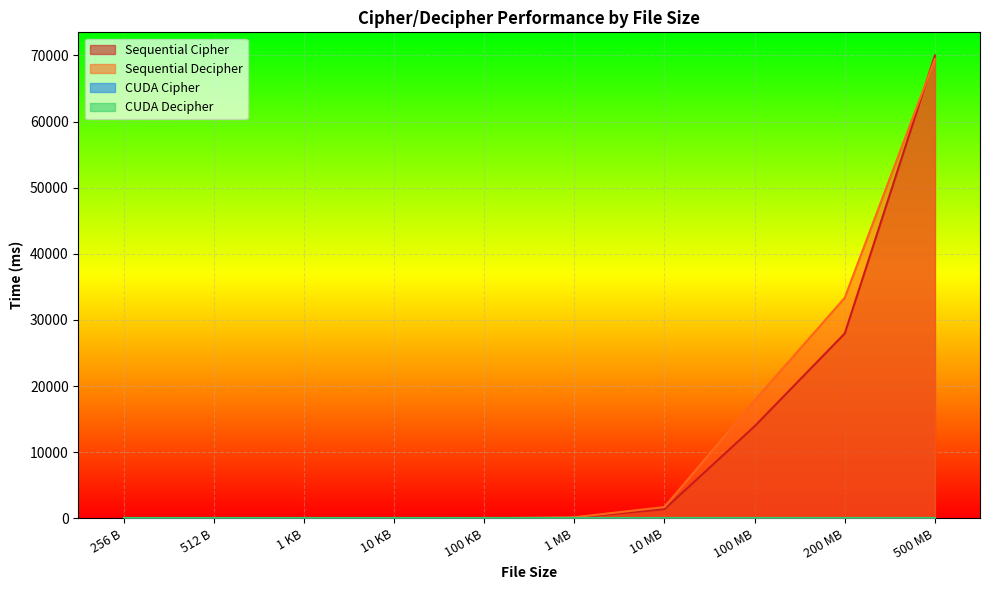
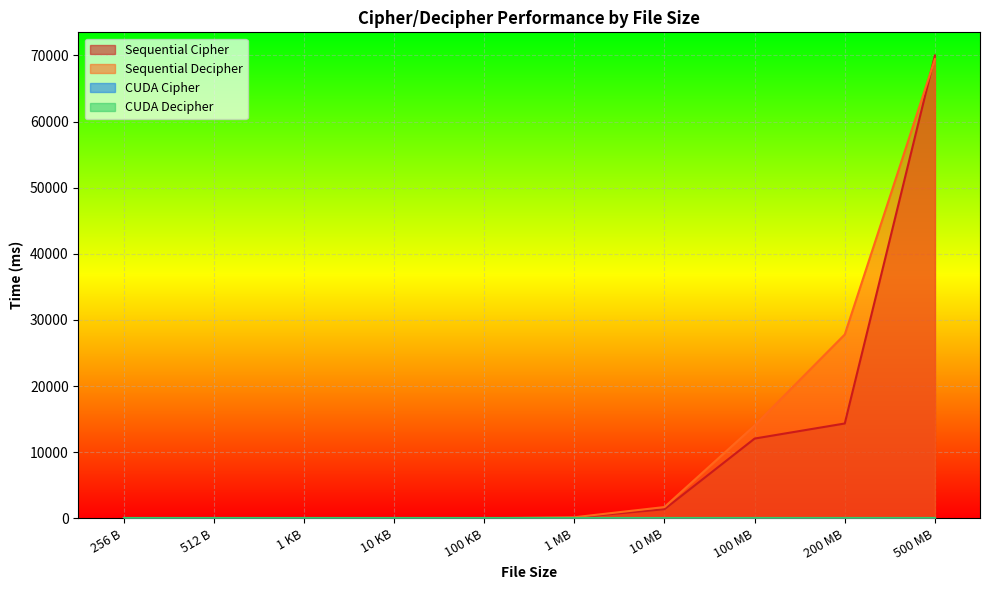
Sequential Cipher, 100 MB: 14000 -> 12000
Sequential Decipher, 100 MB: 18000 -> 14000
Sequential Cipher, 200 MB: 28000 -> 14000
Sequential Decipher, 200 MB: 33000 -> 28000
